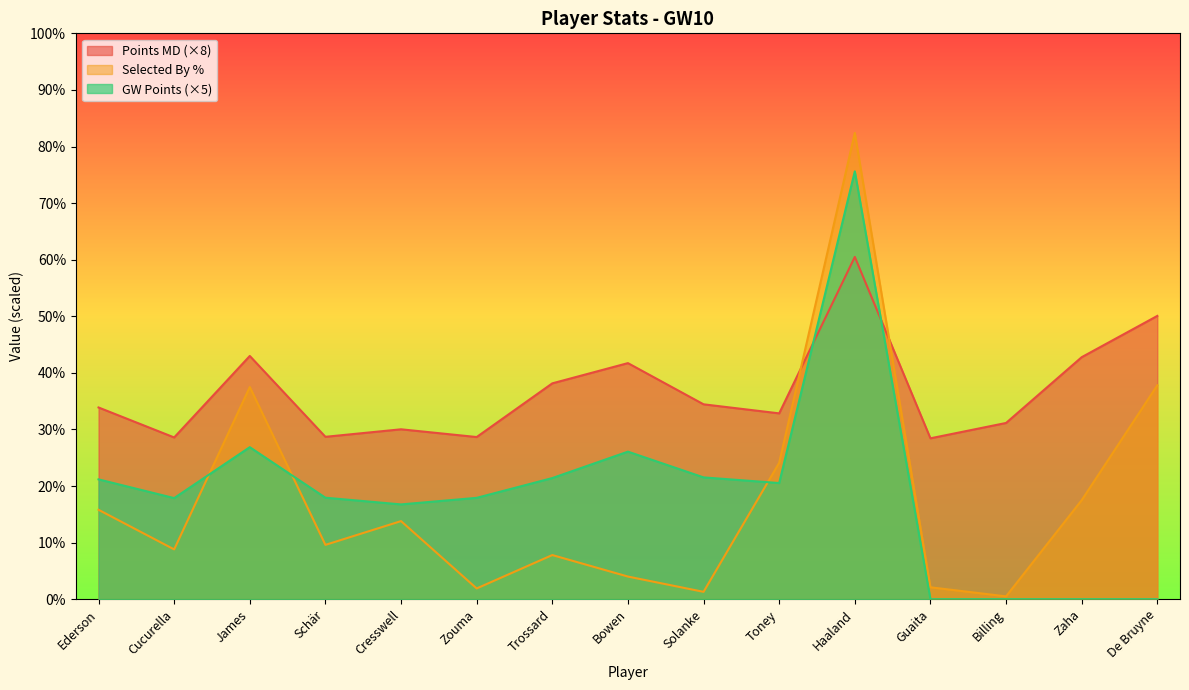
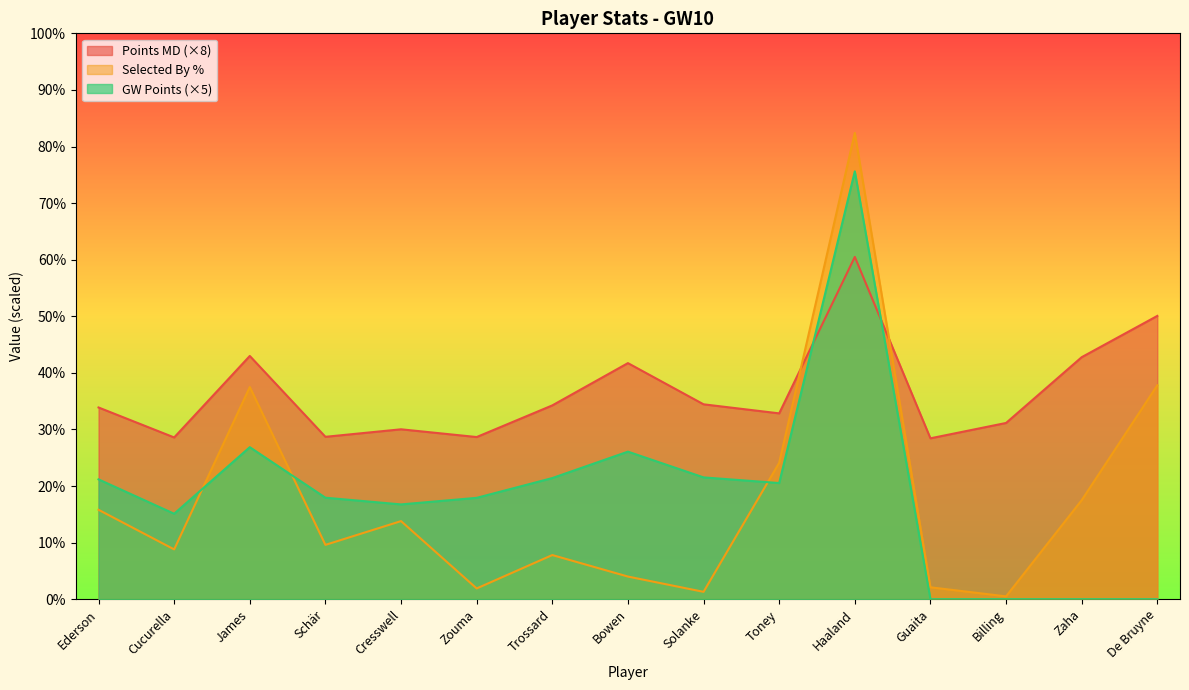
GW Points (×5), Cucurella: 18% -> 15%
Points MD (×8), Trossard: 38% -> 34%
